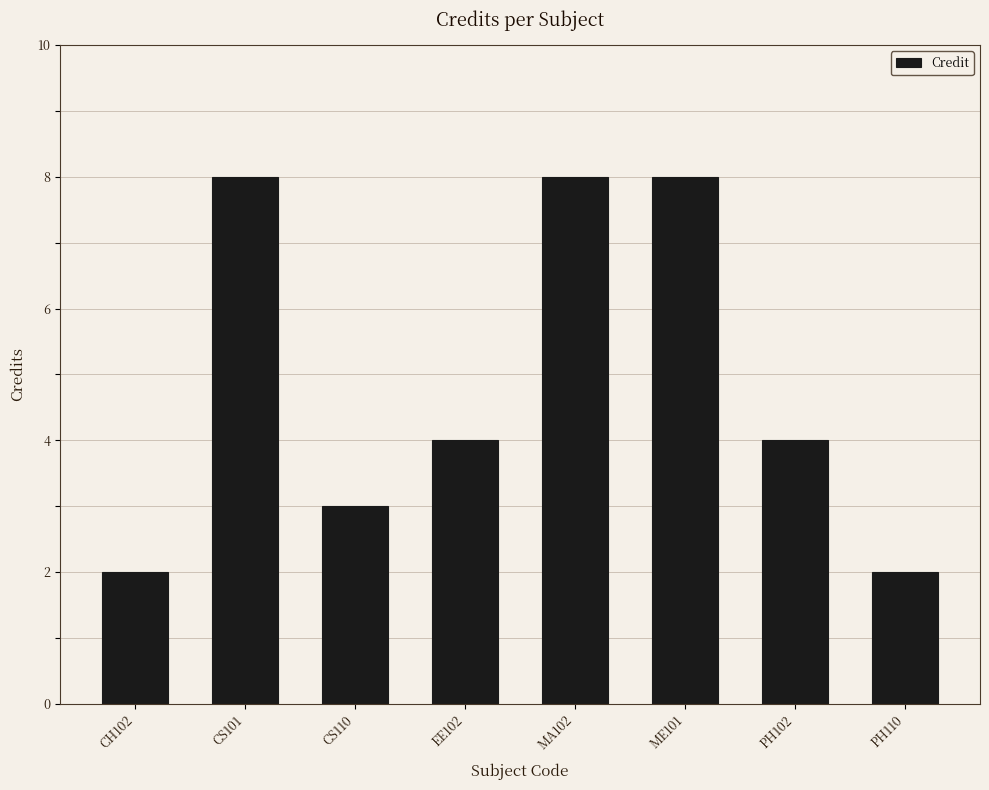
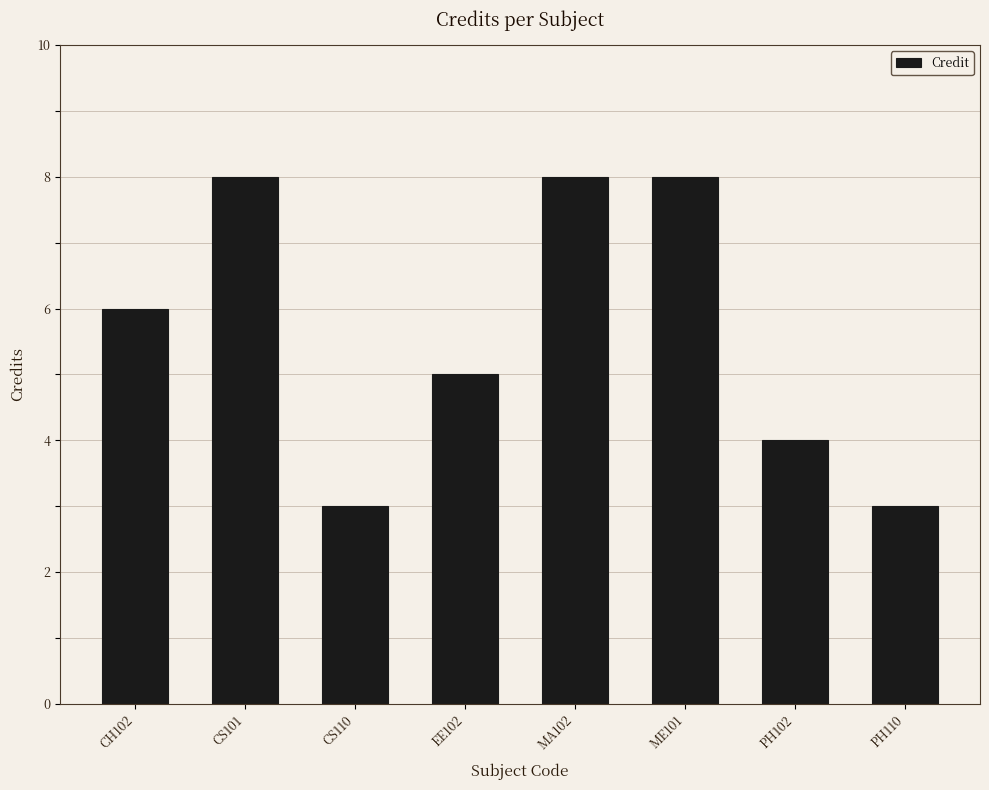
CH102: 2 -> 6
EE102: 4 -> 5
PH110: 2 -> 3
